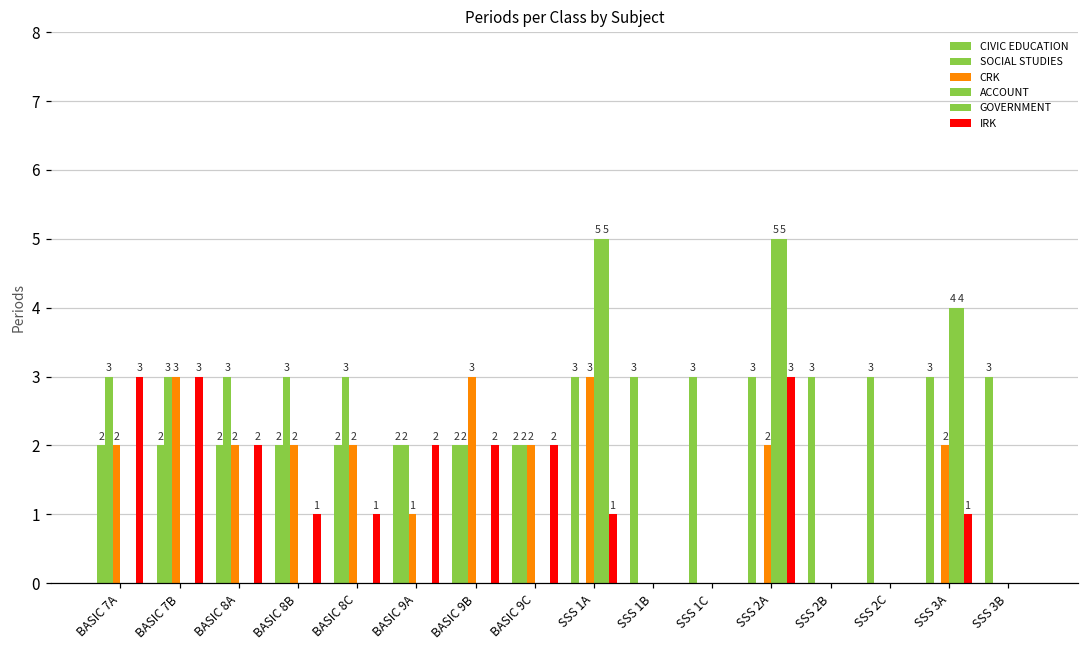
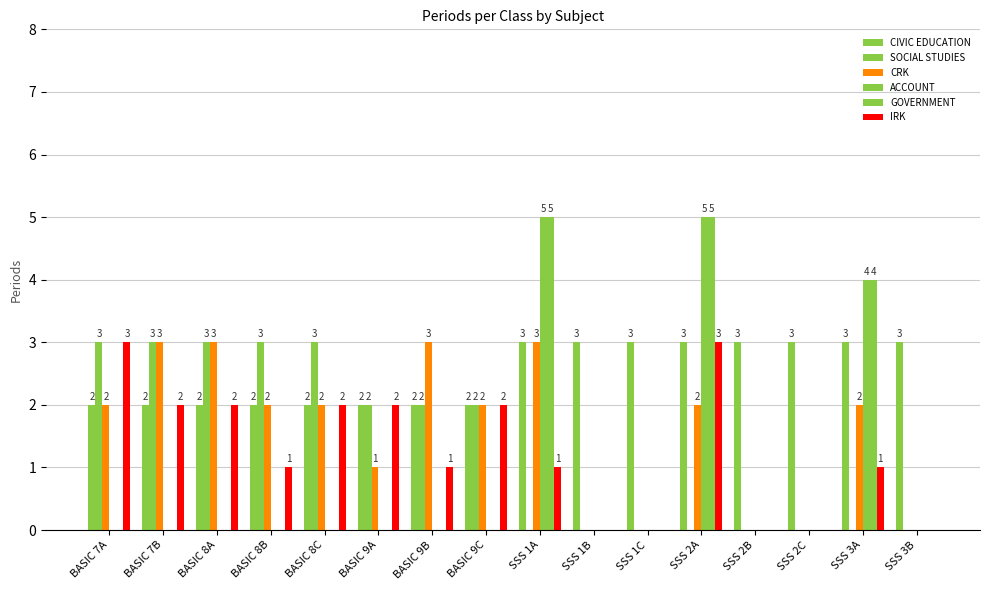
IRK, BASIC 7B: 3 -> 2
CRK, BASIC 8A: 2 -> 3
IRK, BASIC 8C: 1 -> 2
IRK, BASIC 9B: 2 -> 1
